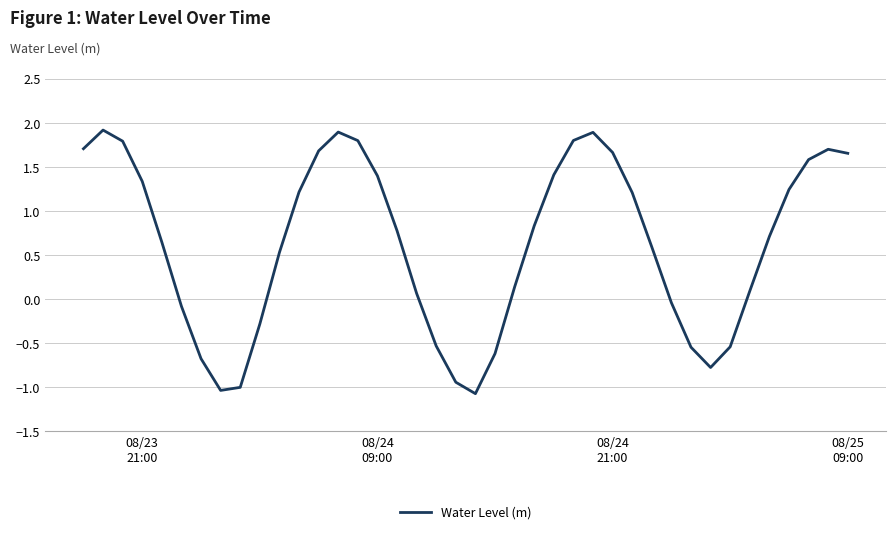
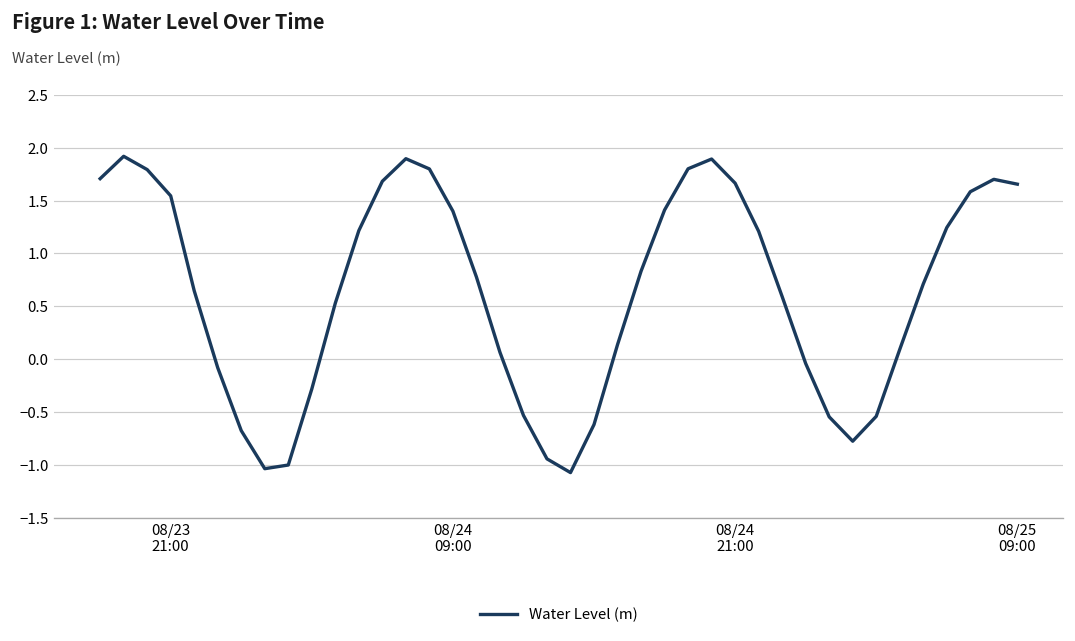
08/23 21:00: 1.3 -> 1.5
